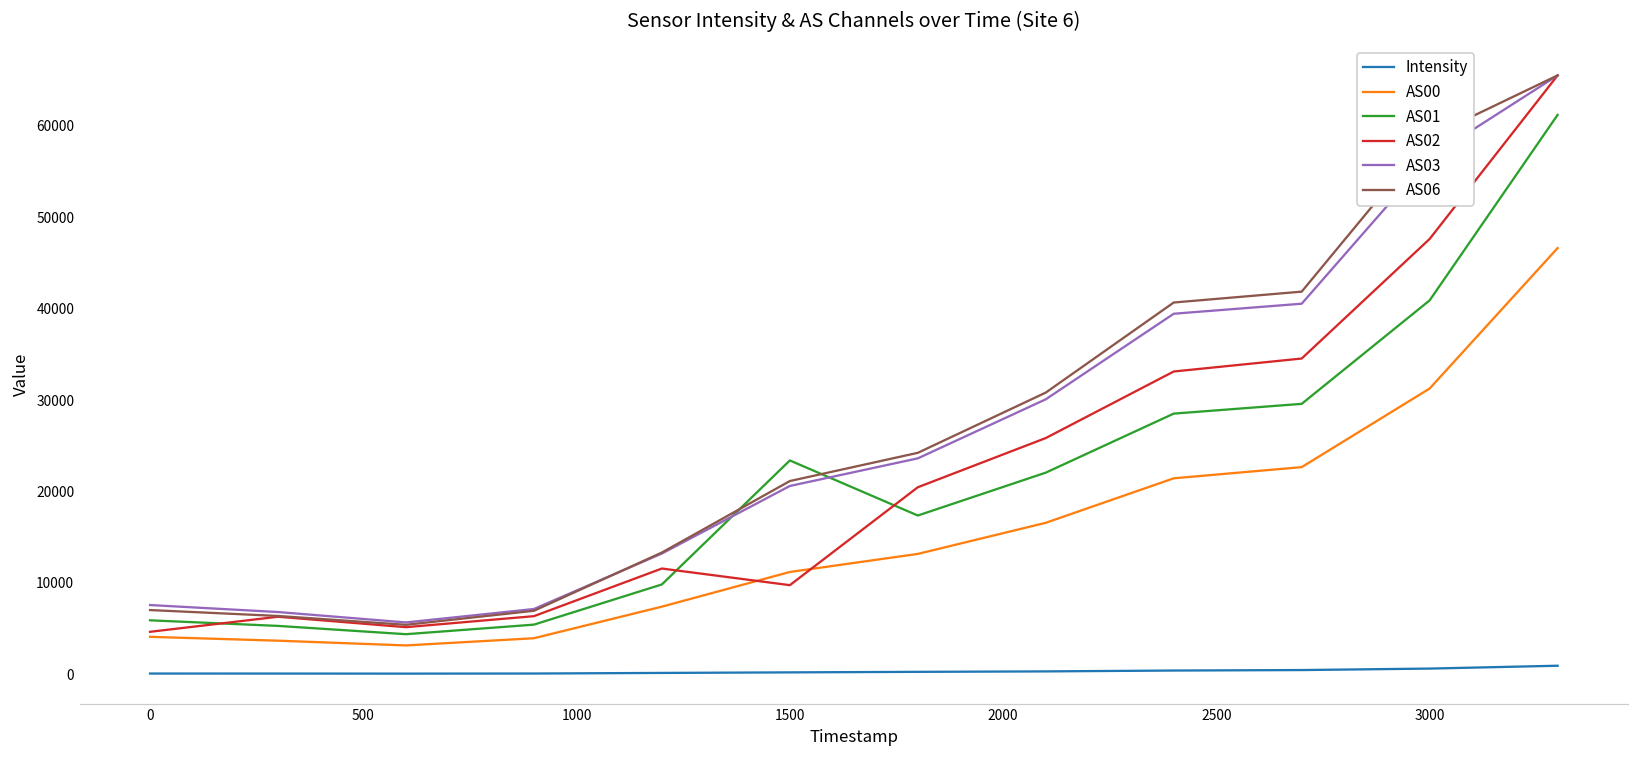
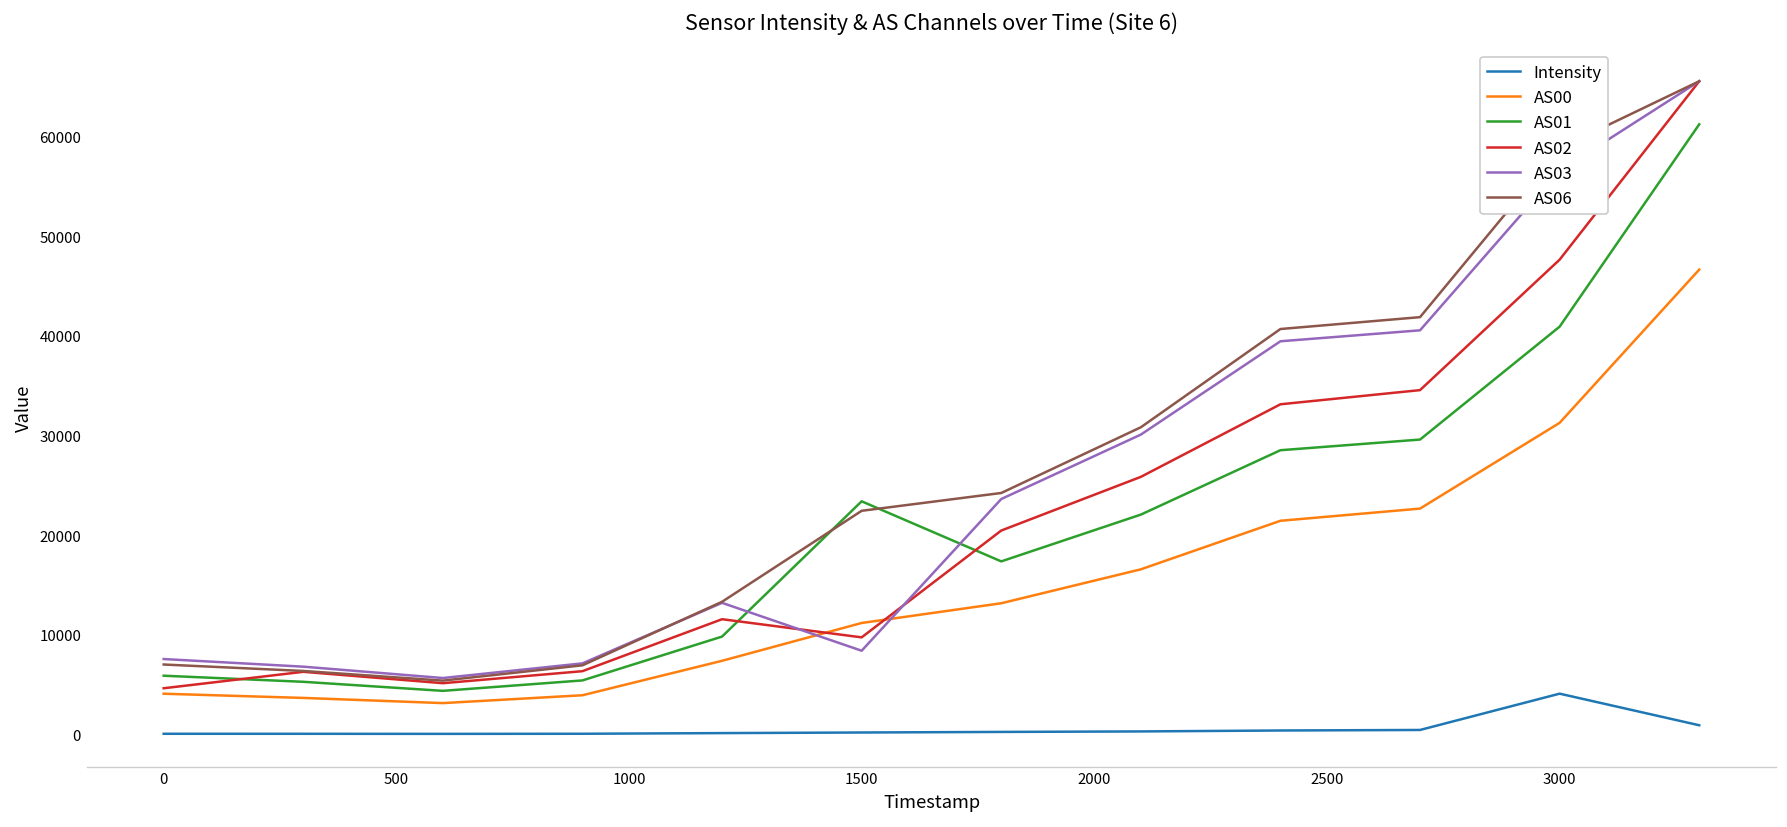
AS03, 1500: 21000 -> 8000
AS06, 1500: 21000 -> 22000
Intensity, 3000: 1000 -> 4000
